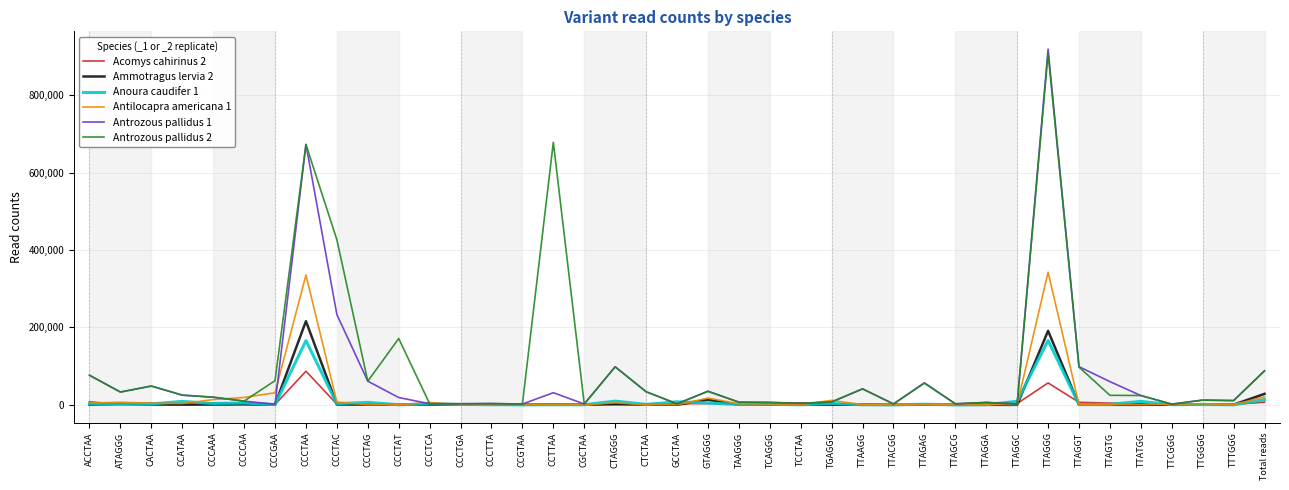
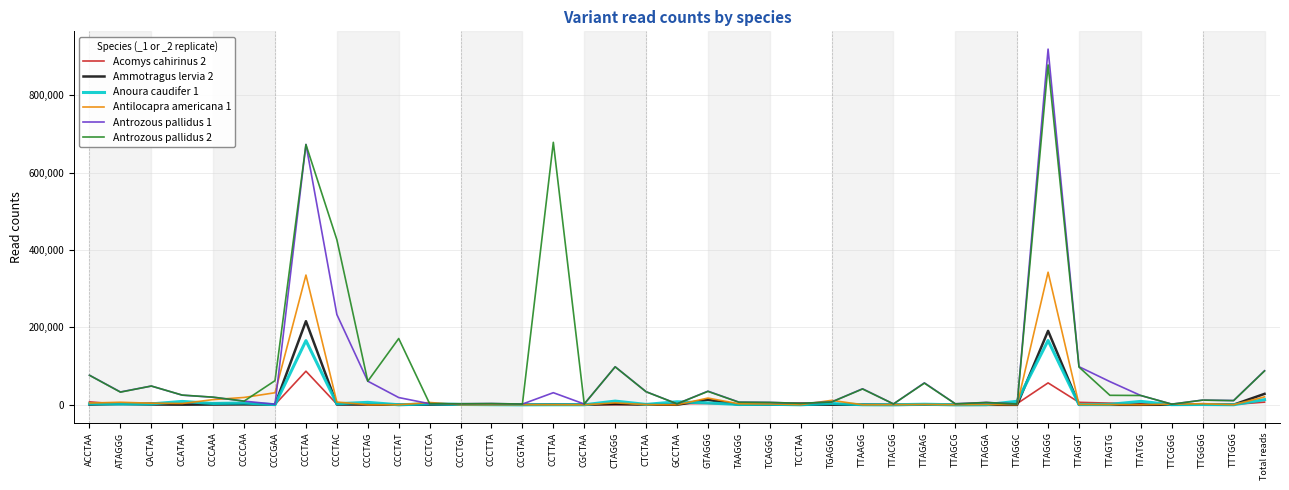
Antrozous pallidus 2, TTAGGG: 910,000 -> 880,000
